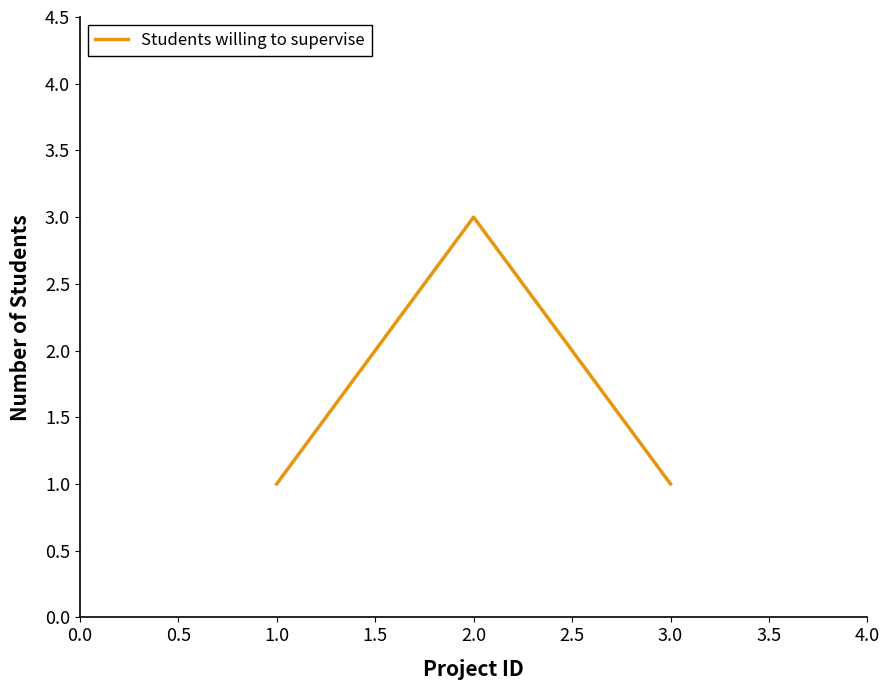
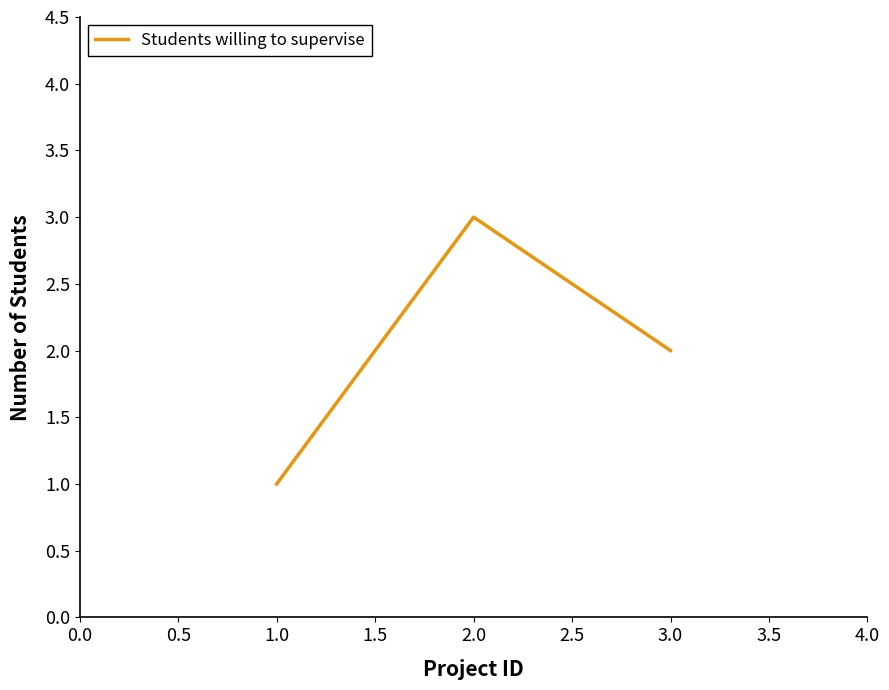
3.0: 1 -> 2
